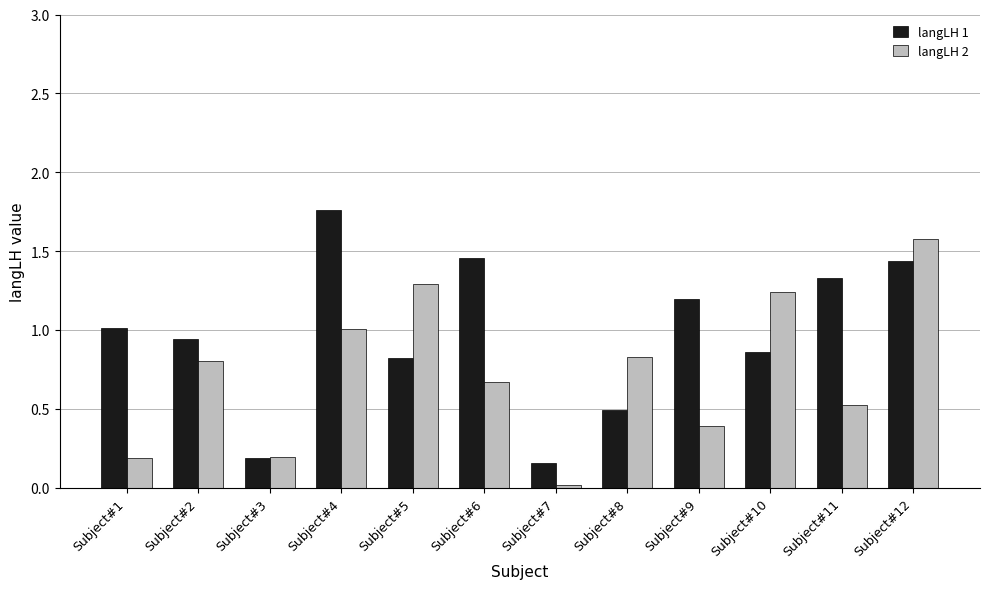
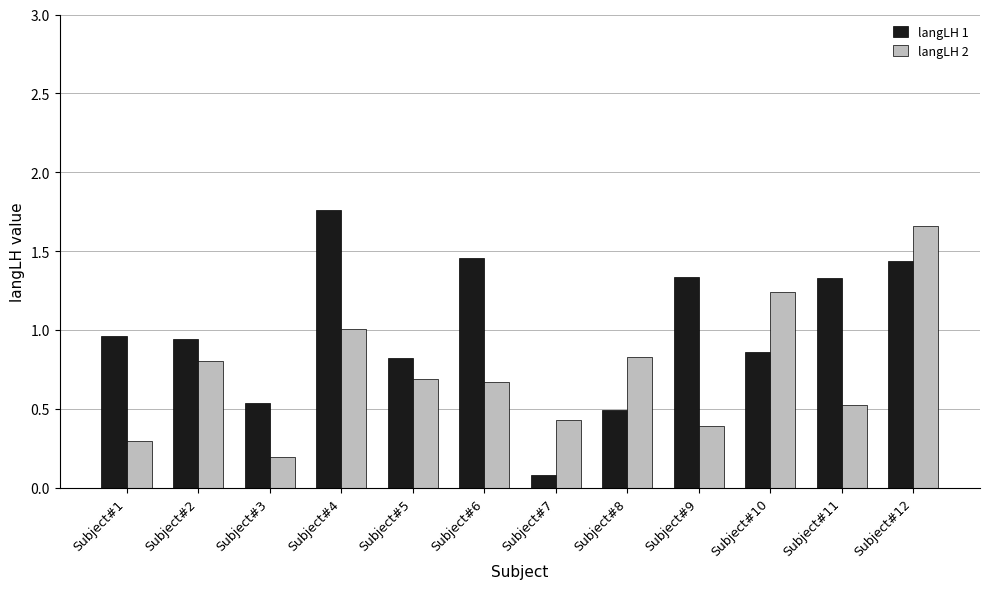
langLH 1, Subject#1: 1.01 -> 0.96
langLH 2, Subject#1: 0.19 -> 0.30
langLH 1, Subject#3: 0.19 -> 0.54
langLH 2, Subject#5: 1.29 -> 0.69
langLH 1, Subject#7: 0.15 -> 0.08
langLH 2, Subject#7: 0.02 -> 0.43
langLH 1, Subject#9: 1.19 -> 1.34
langLH 2, Subject#12: 1.57 -> 1.66
